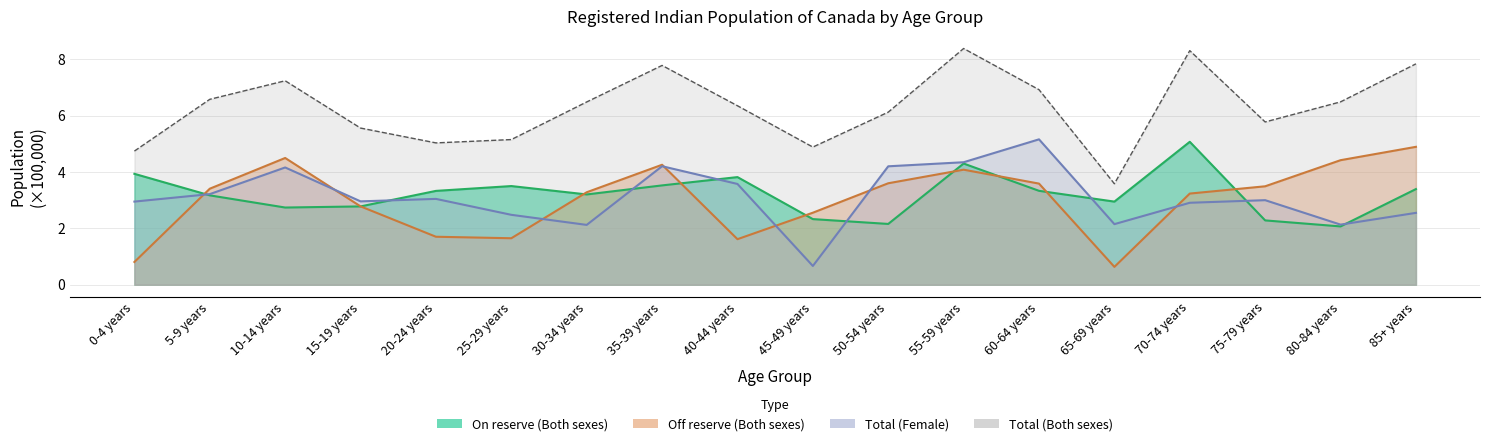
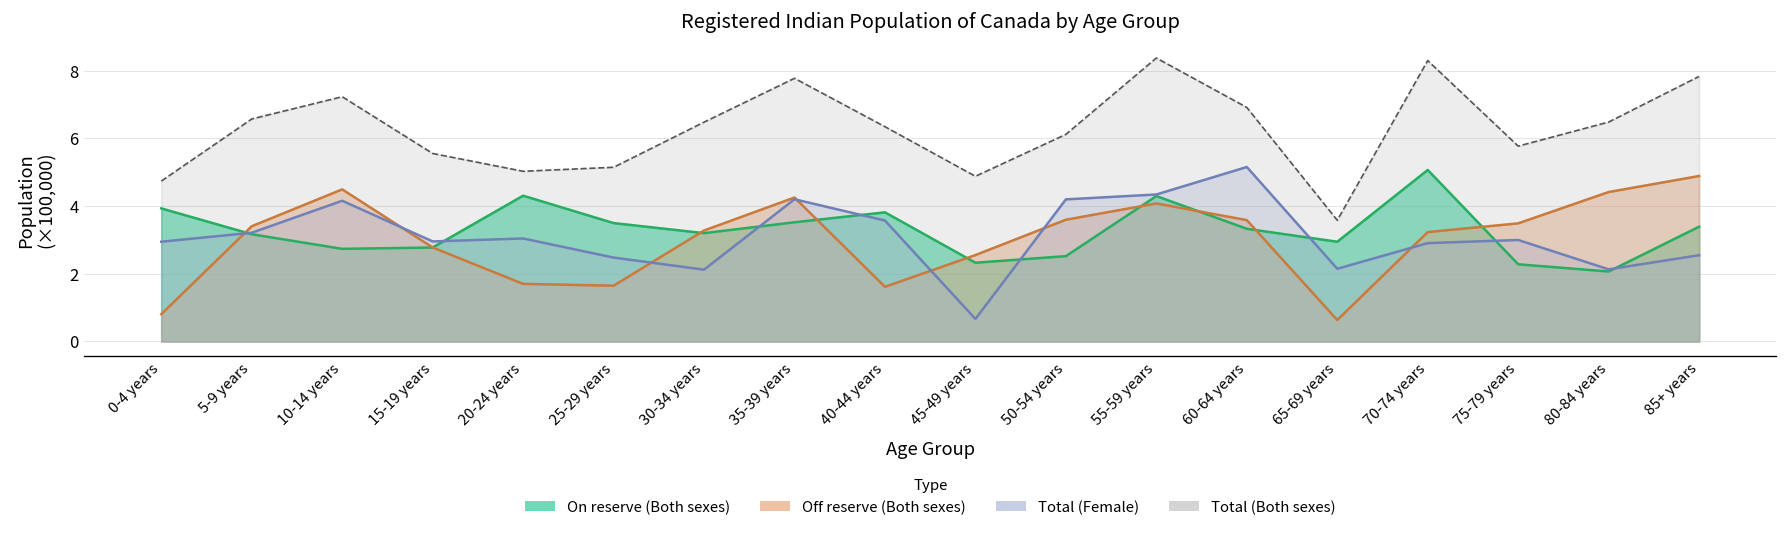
On reserve (Both sexes), 20-24 years: 3.3 -> 4.3
On reserve (Both sexes), 50-54 years: 2.2 -> 2.5
